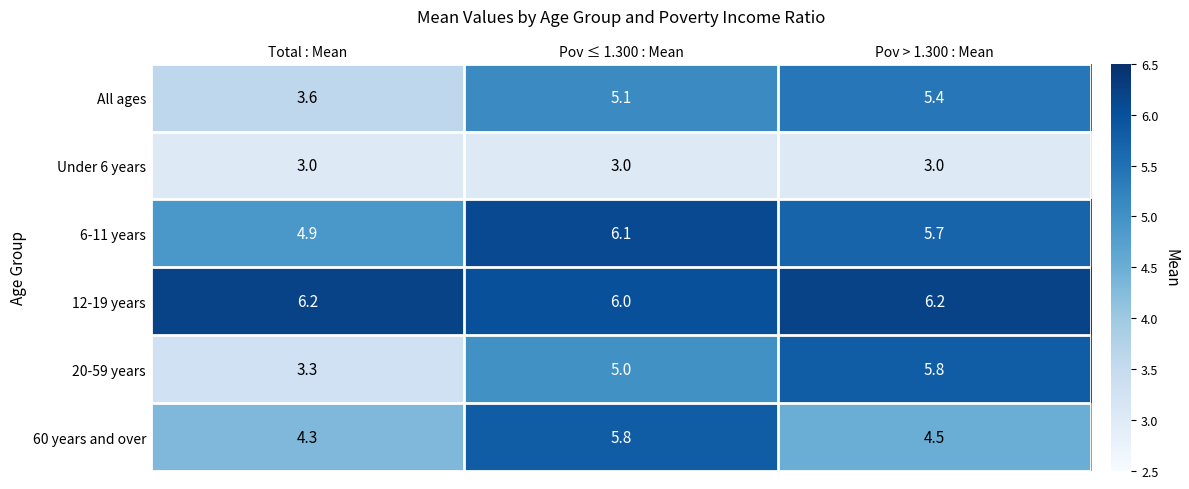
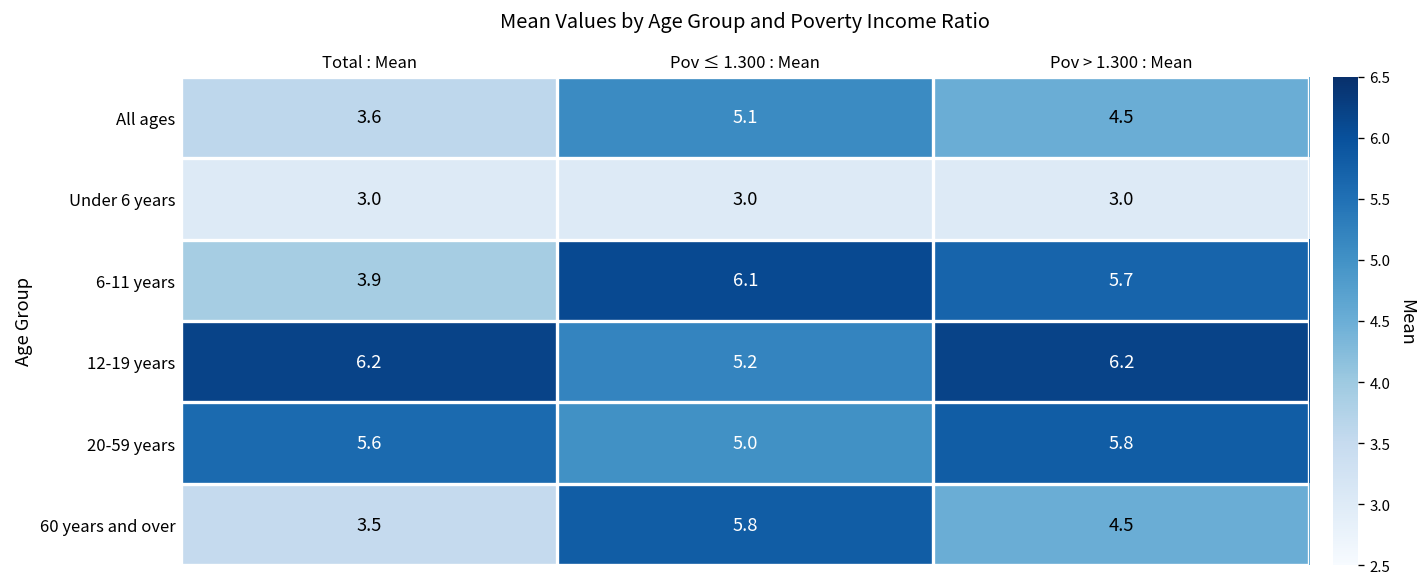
All ages, Pov > 1.300 : Mean: 5.4 -> 4.5
6-11 years, Total : Mean: 4.9 -> 3.9
12-19 years, Pov ≤ 1.300 : Mean: 6.0 -> 5.2
20-59 years, Total : Mean: 3.3 -> 5.6
60 years and over, Total : Mean: 4.3 -> 3.5
